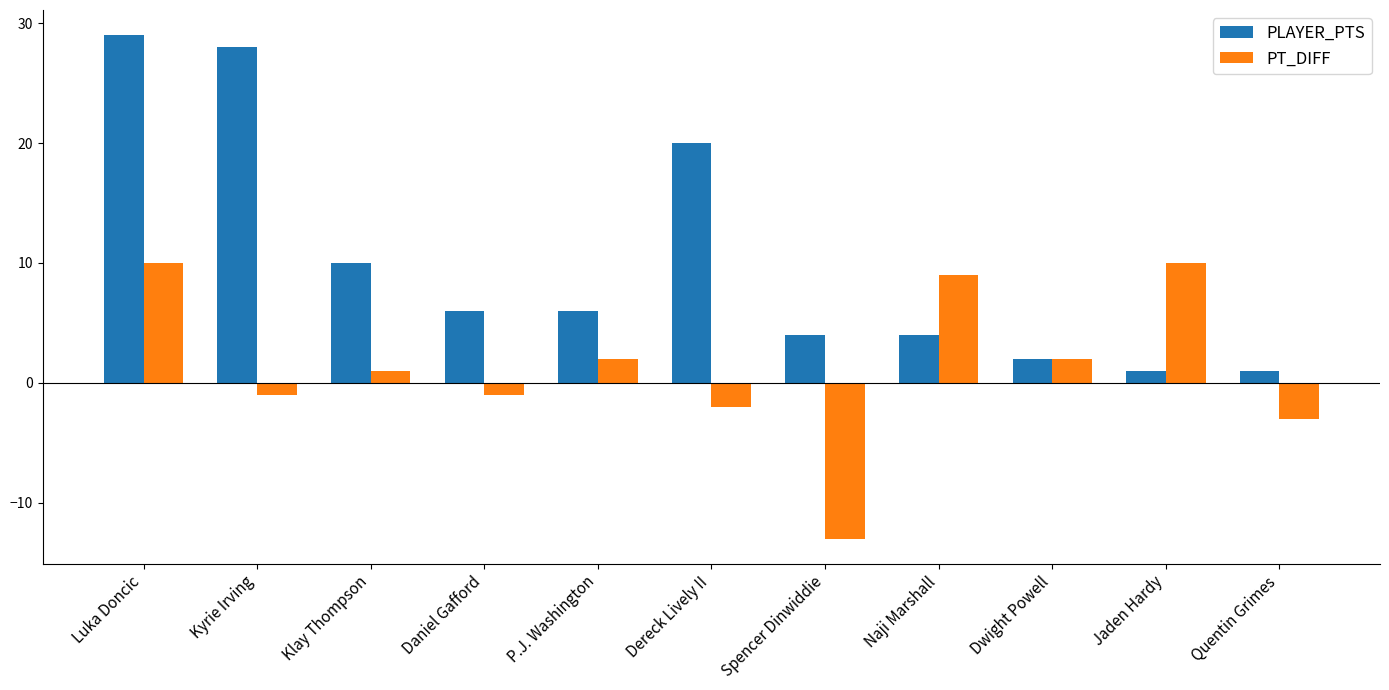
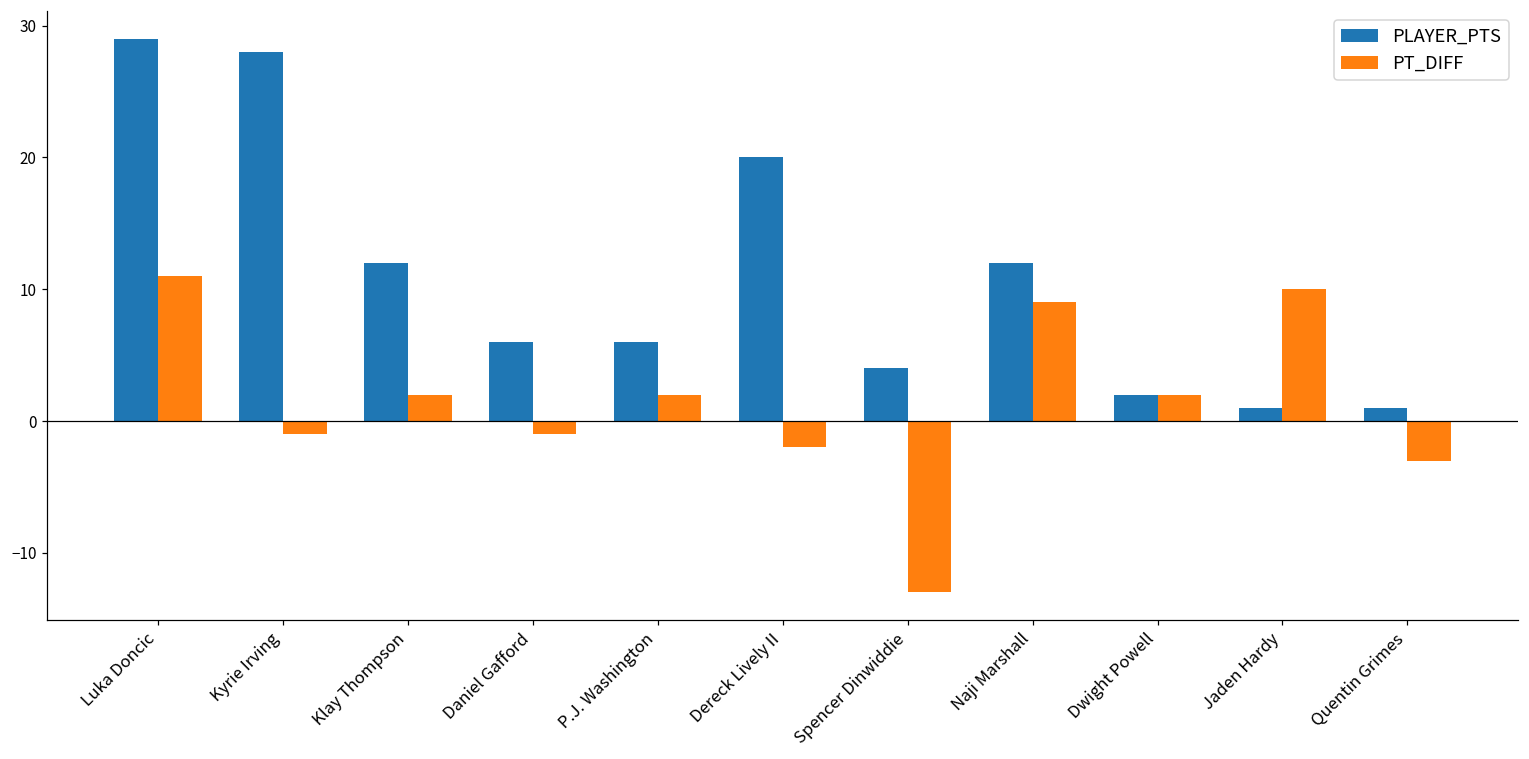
PT_DIFF, Luka Doncic: 10 -> 11
PLAYER_PTS, Klay Thompson: 10 -> 12
PT_DIFF, Klay Thompson: 1 -> 2
PLAYER_PTS, Naji Marshall: 4 -> 12
